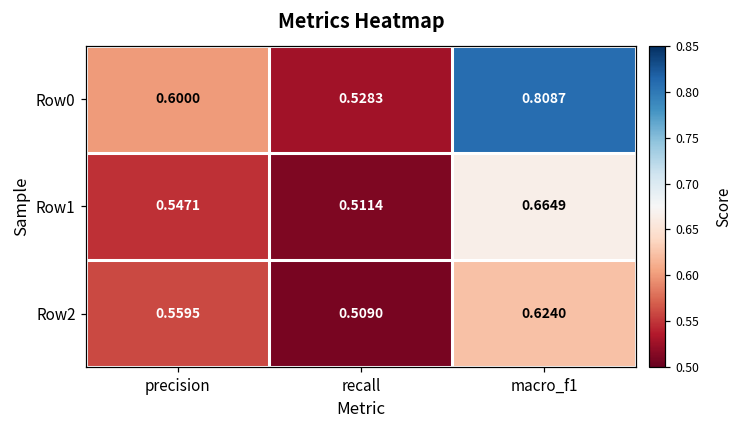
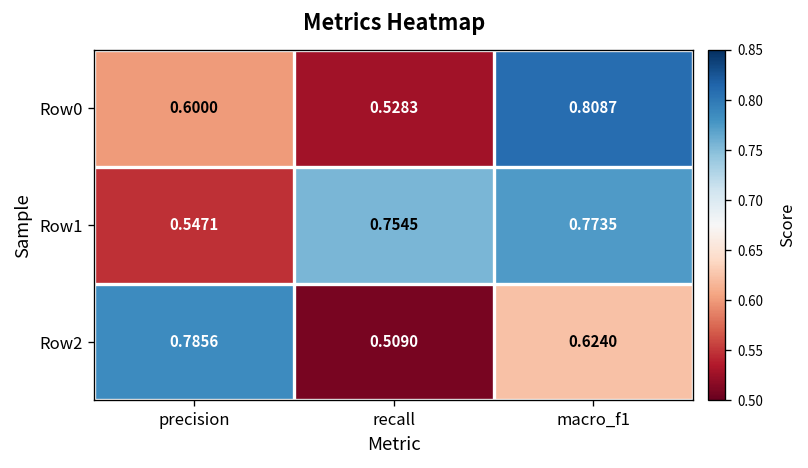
Row1, recall: 0.5114 -> 0.7545
Row1, macro_f1: 0.6649 -> 0.7735
Row2, precision: 0.5595 -> 0.7856
